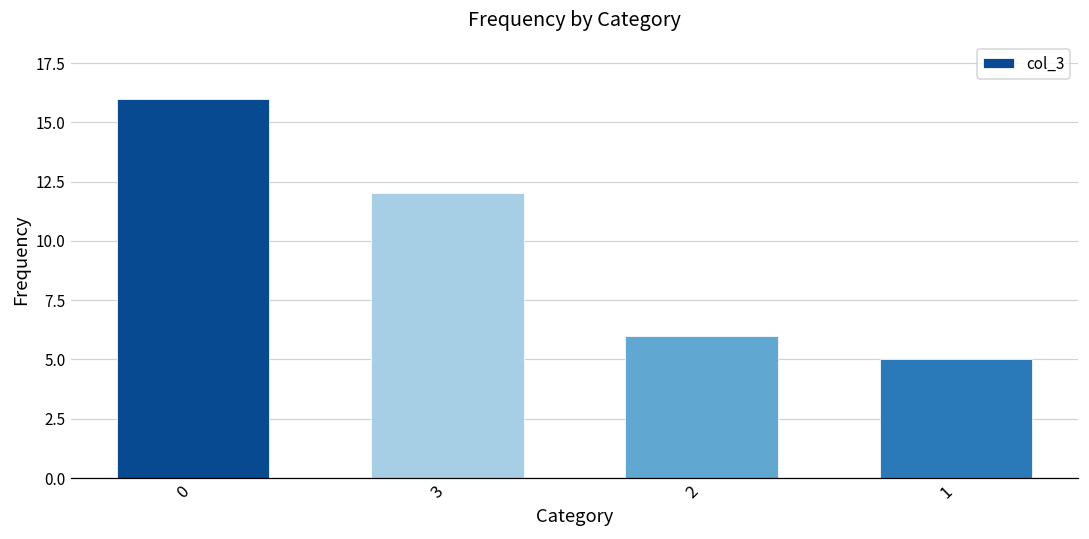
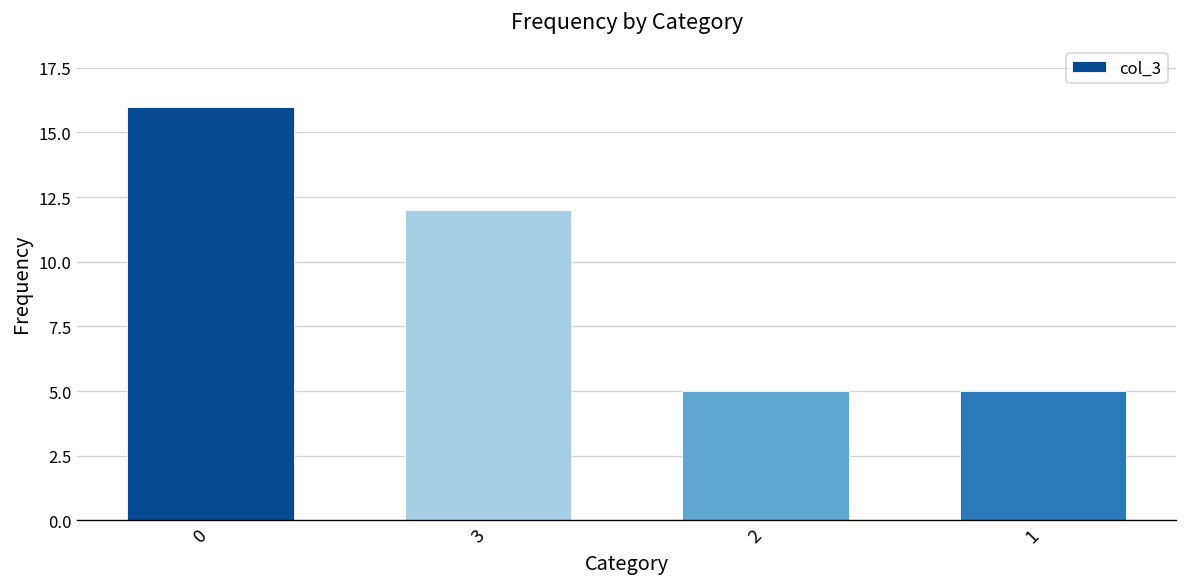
2: 6 -> 5
